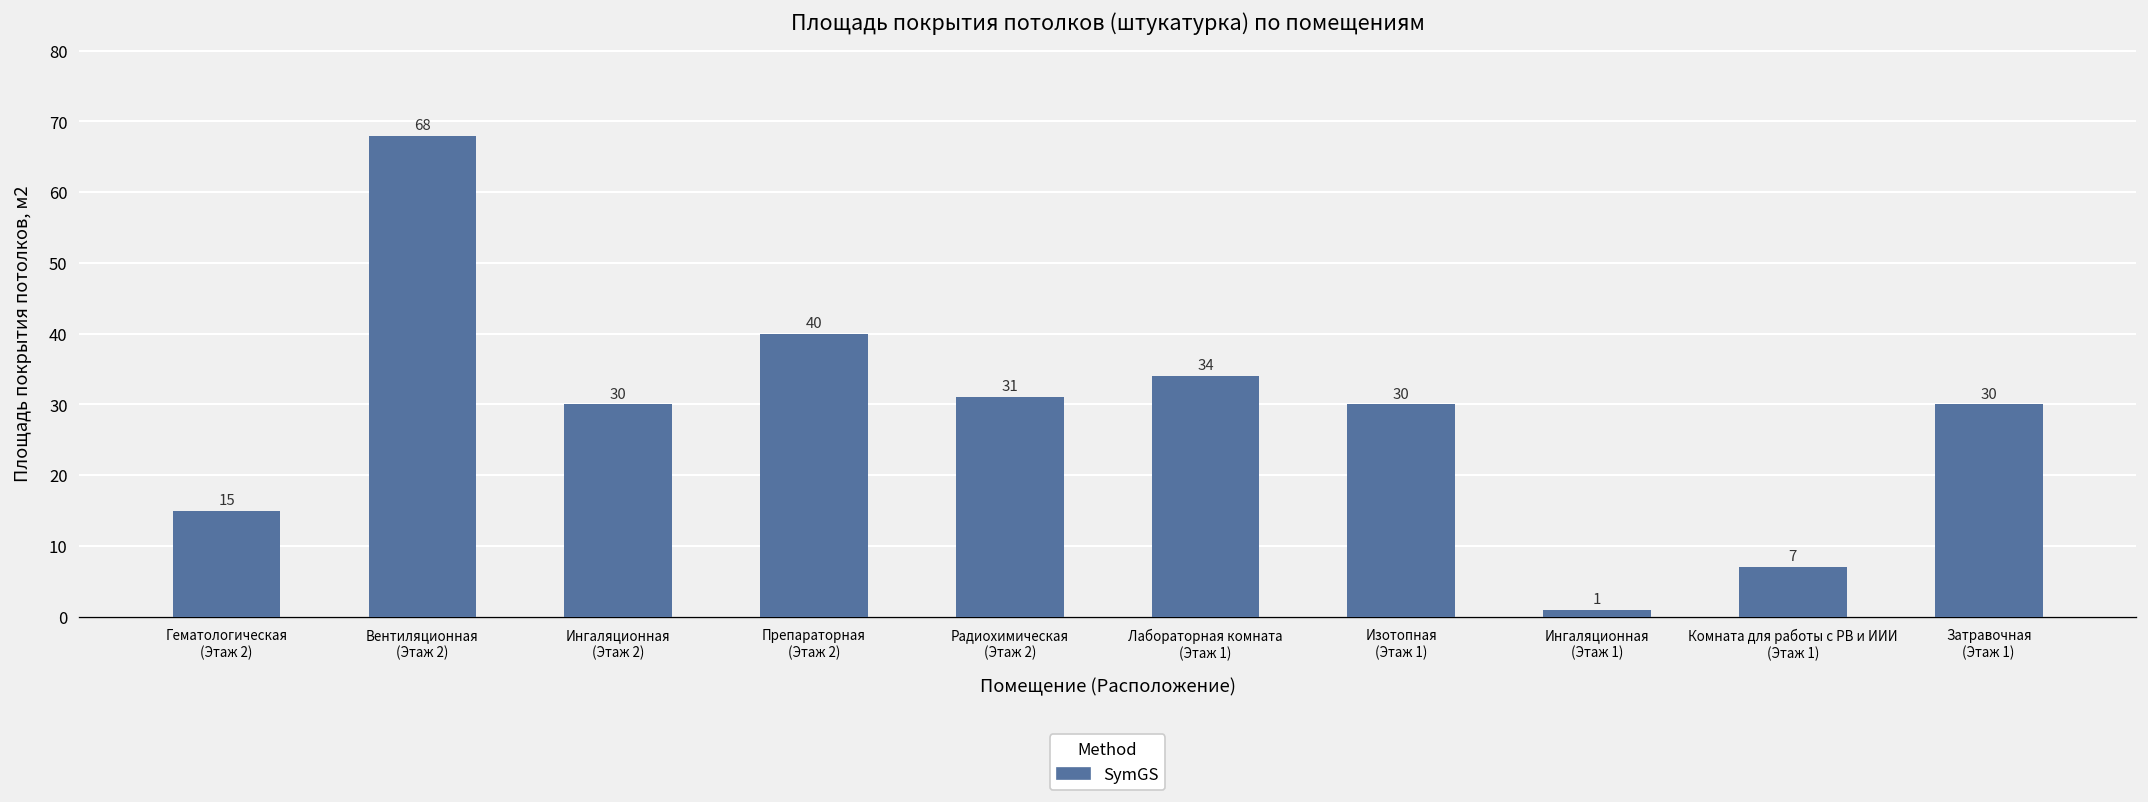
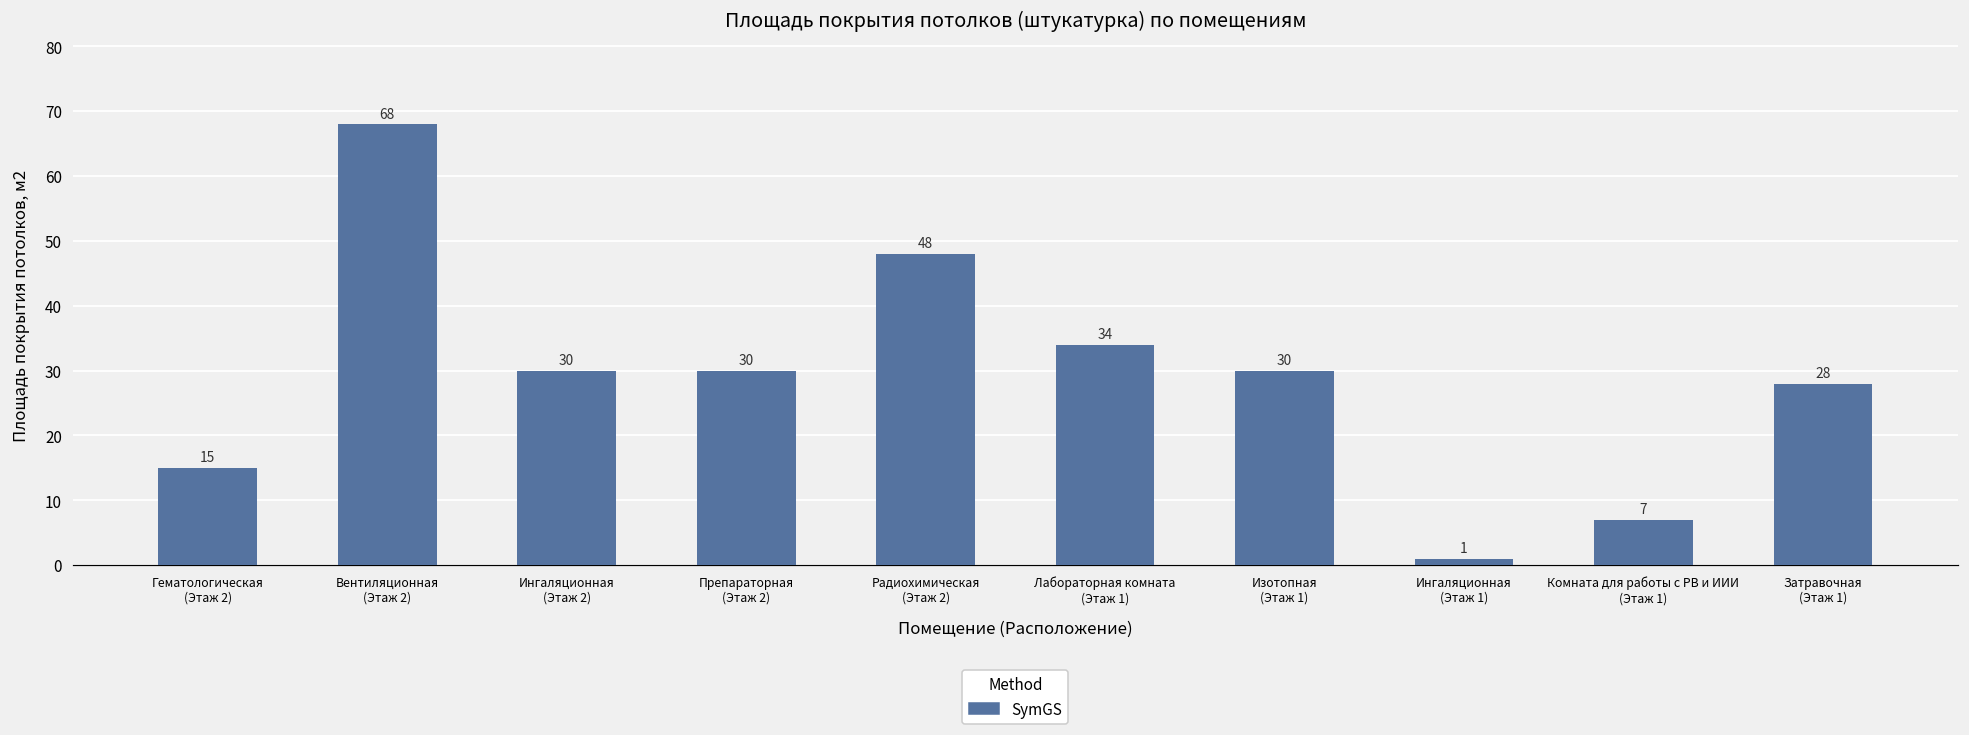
Препараторная (Этаж 2): 40 -> 30
Радиохимическая (Этаж 2): 31 -> 48
Затравочная (Этаж 1): 30 -> 28
